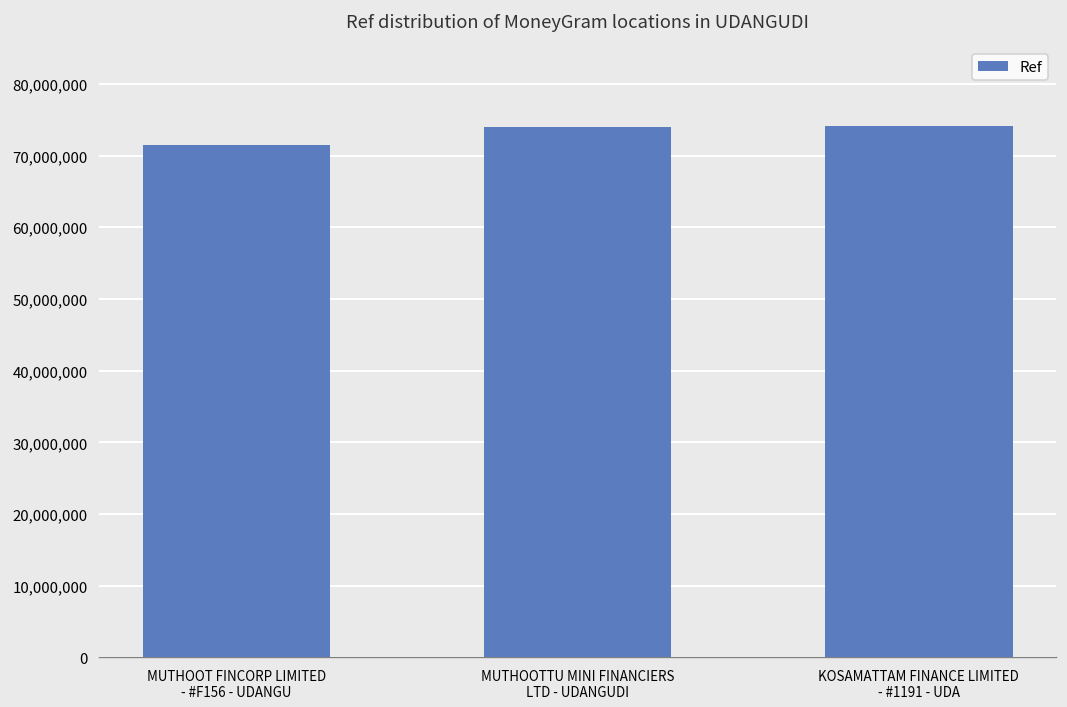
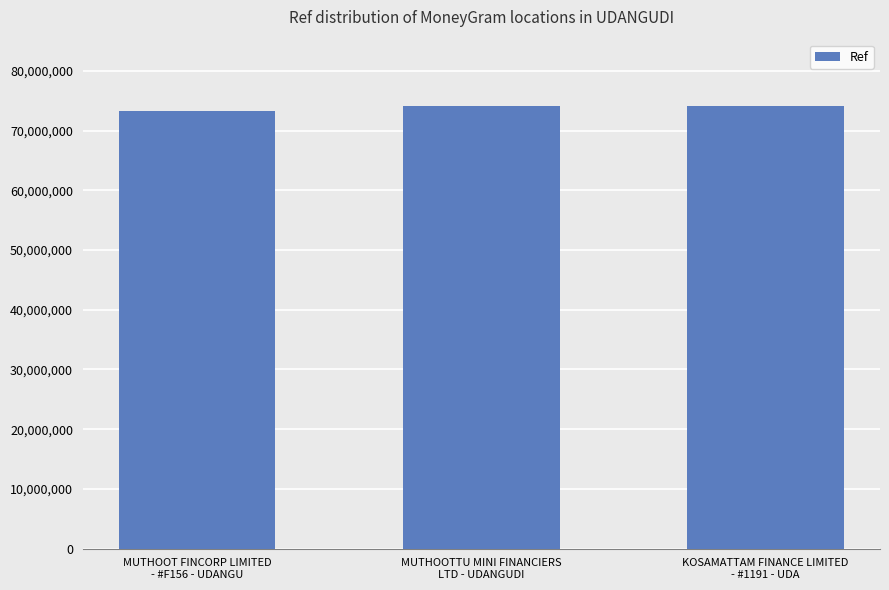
MUTHOOT FINCORP LIMITED - #F156 - UDANGU: 71,000,000 -> 73,000,000
